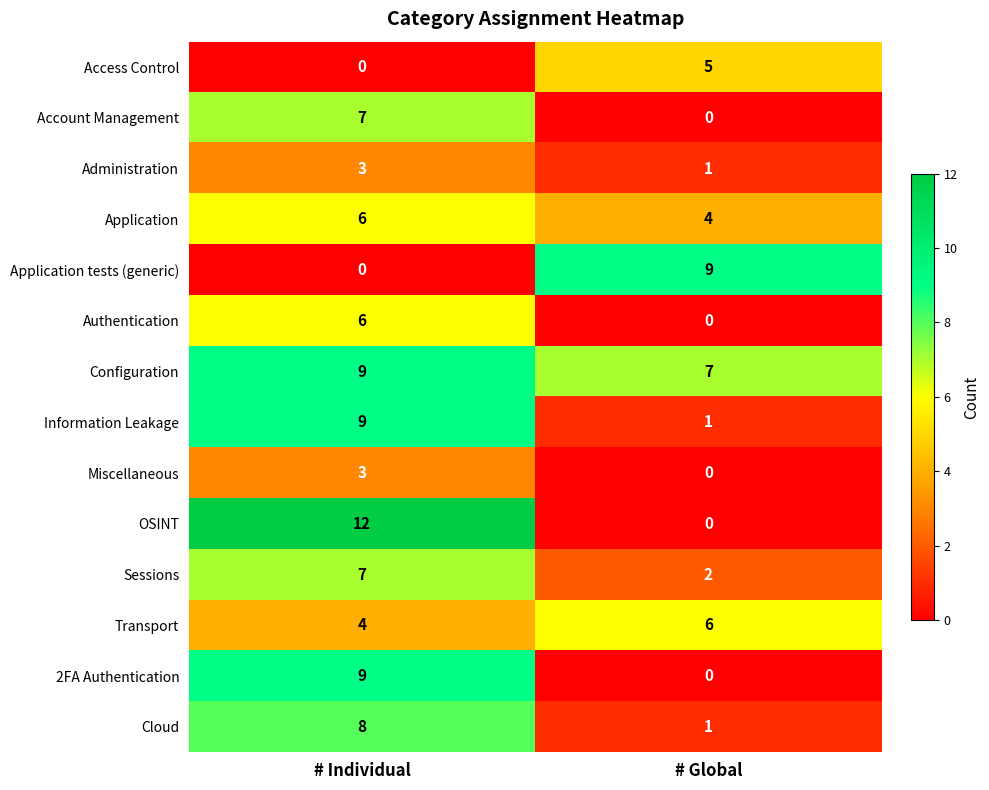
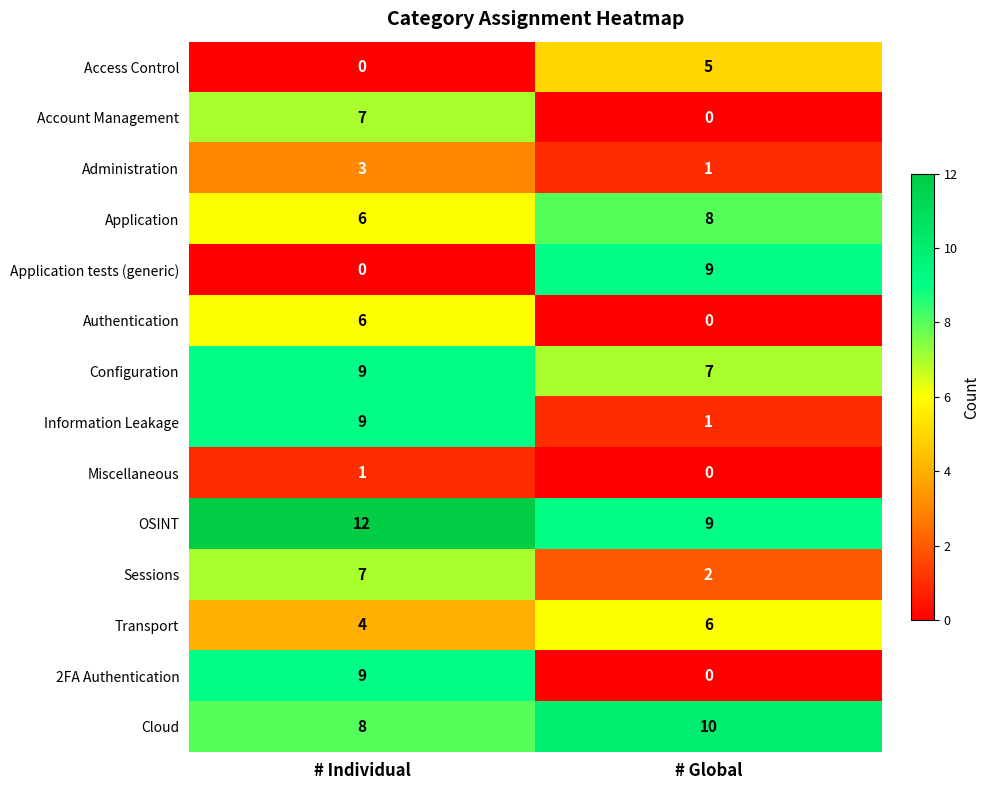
Application, # Global: 4 -> 8
Miscellaneous, # Individual: 3 -> 1
OSINT, # Global: 0 -> 9
Cloud, # Global: 1 -> 10
